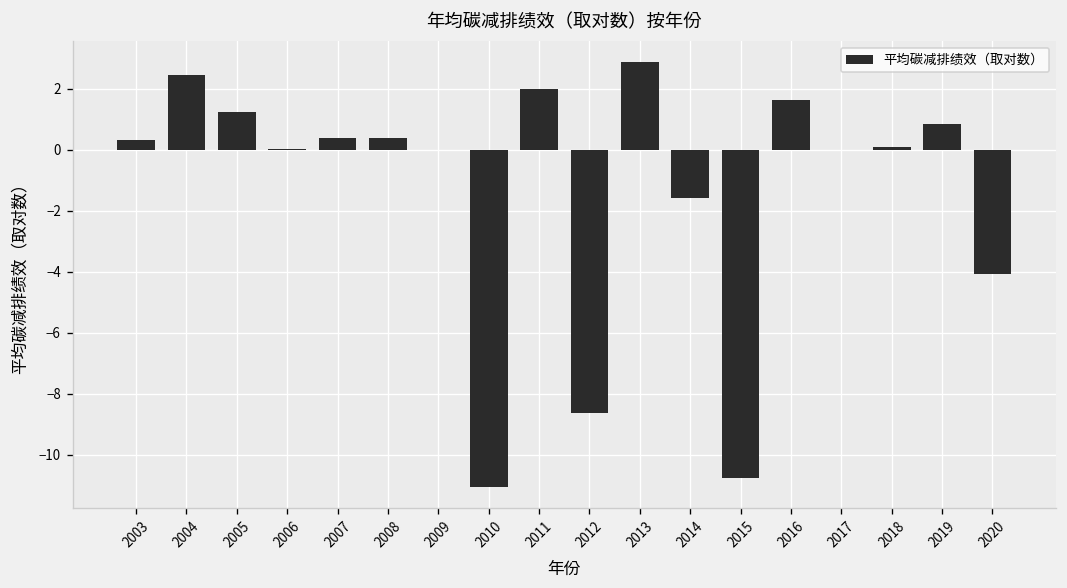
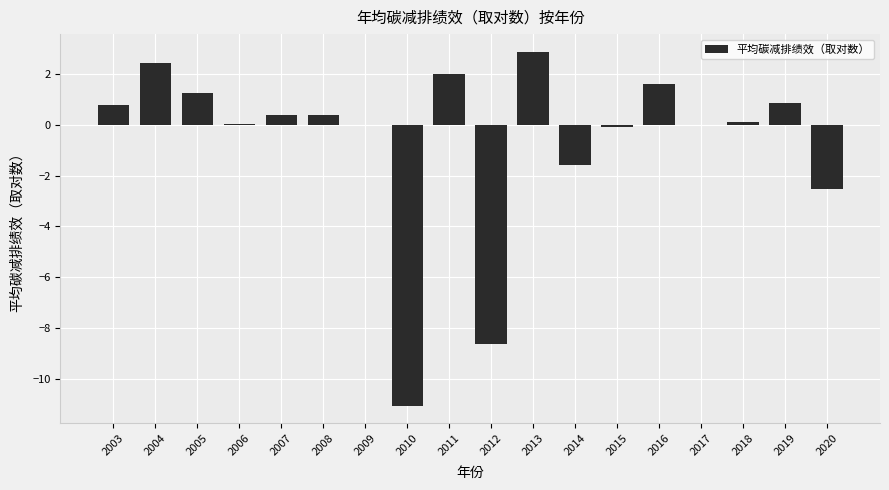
2003: 0.3 -> 0.8
2015: -10.8 -> -0.1
2020: -4.1 -> -2.5
